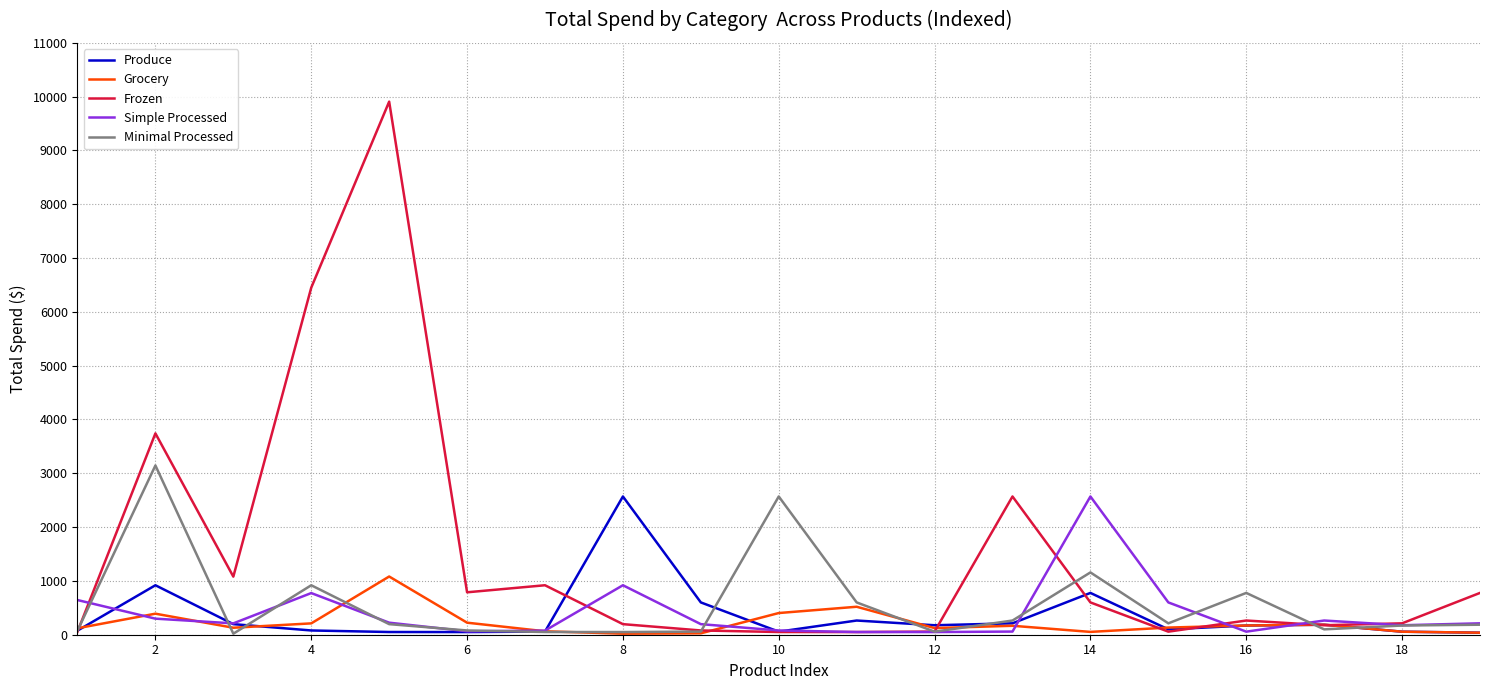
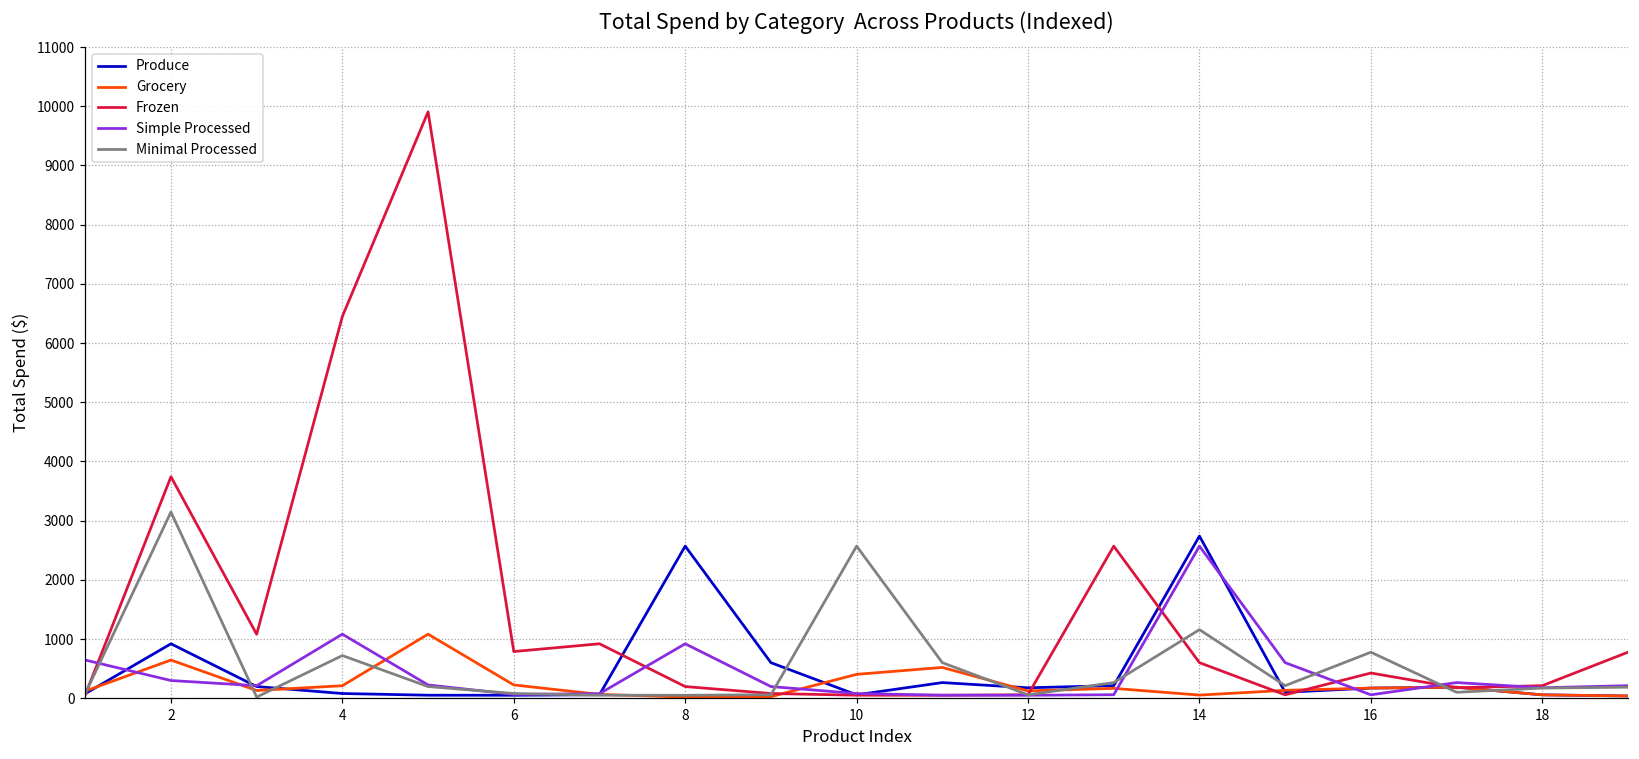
Grocery, 2: 400 -> 600
Simple Processed, 4: 800 -> 1100
Minimal Processed, 4: 900 -> 700
Produce, 14: 800 -> 2700
Frozen, 16: 300 -> 400
